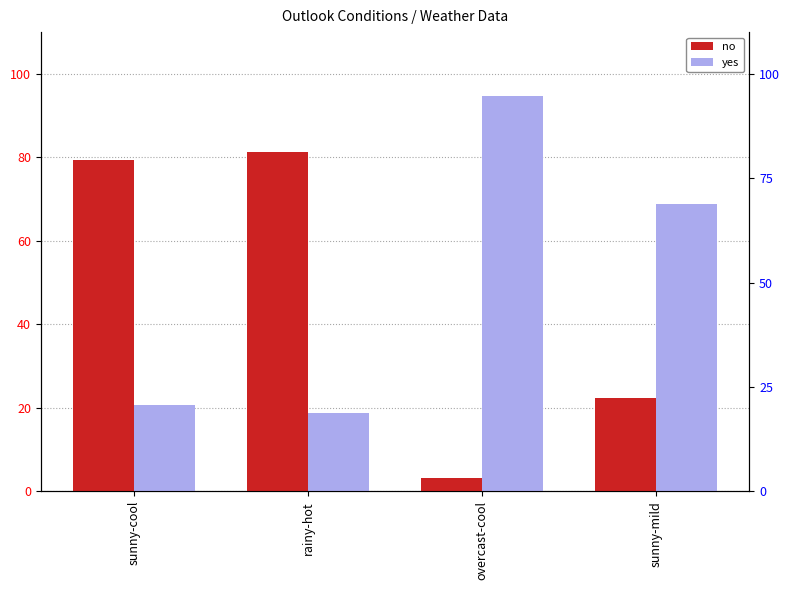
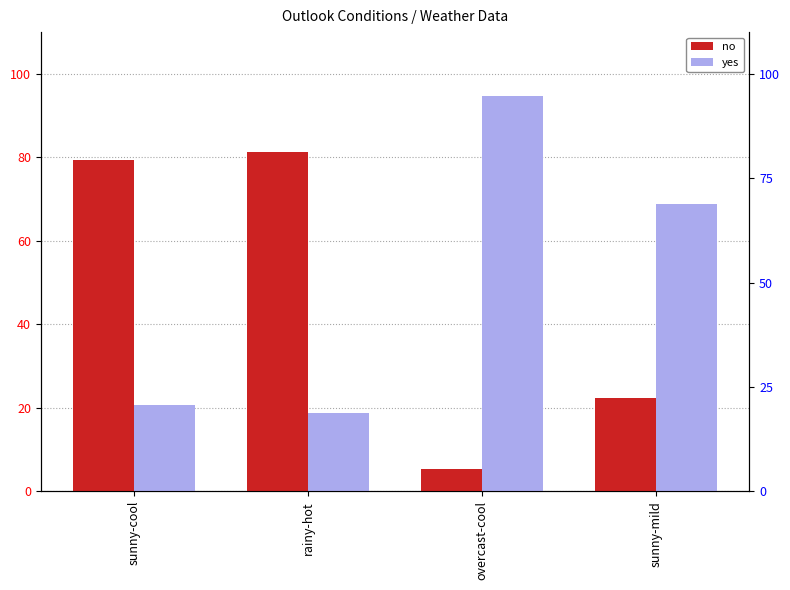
no, overcast-cool: 3 -> 5
